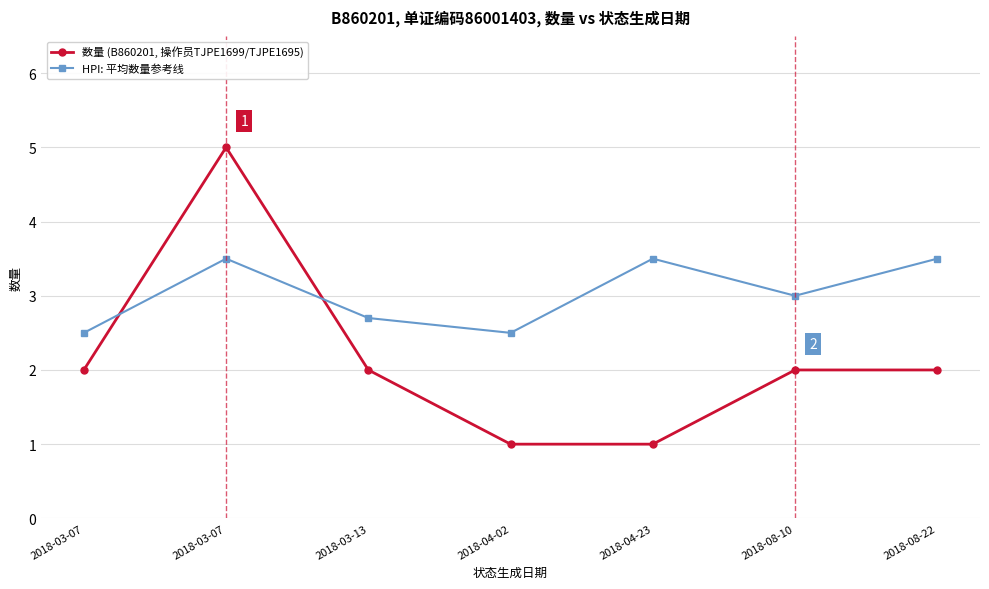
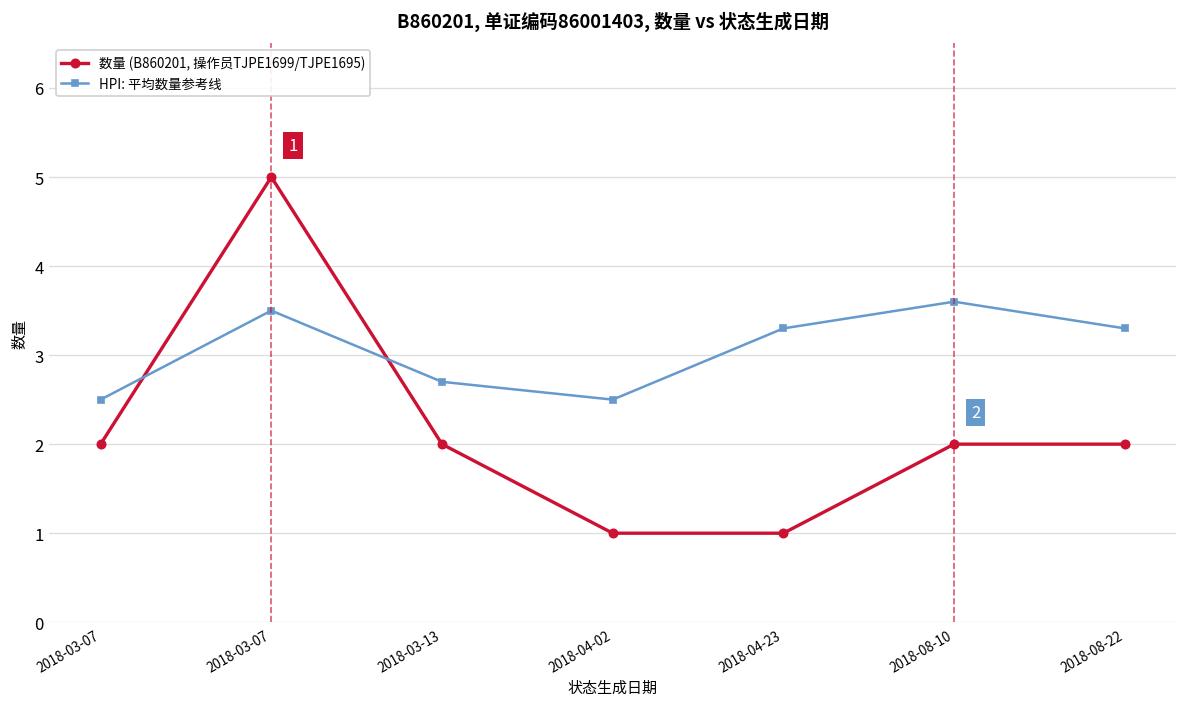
HPI: 平均数量参考线, 2018-04-23: 3.5 -> 3.3
HPI: 平均数量参考线, 2018-08-10: 3.0 -> 3.6
HPI: 平均数量参考线, 2018-08-22: 3.5 -> 3.3
